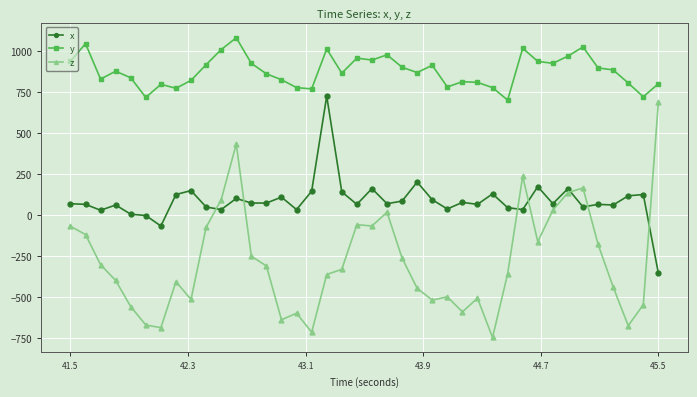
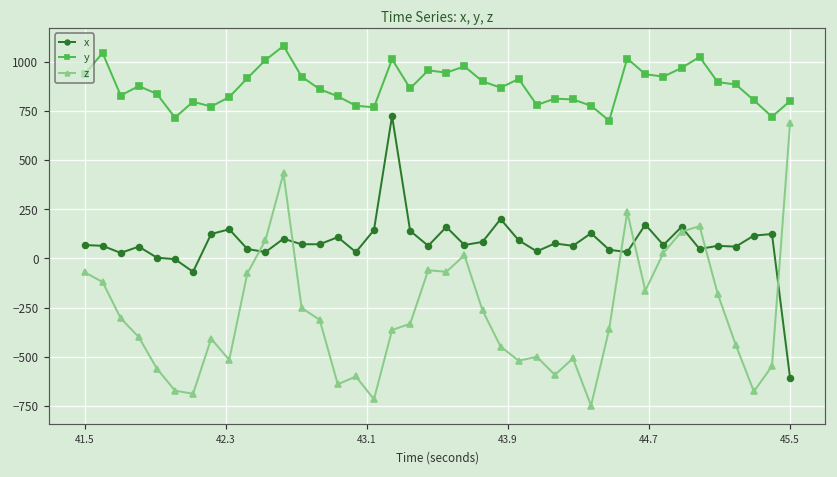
x, 45.5: -360 -> -610
